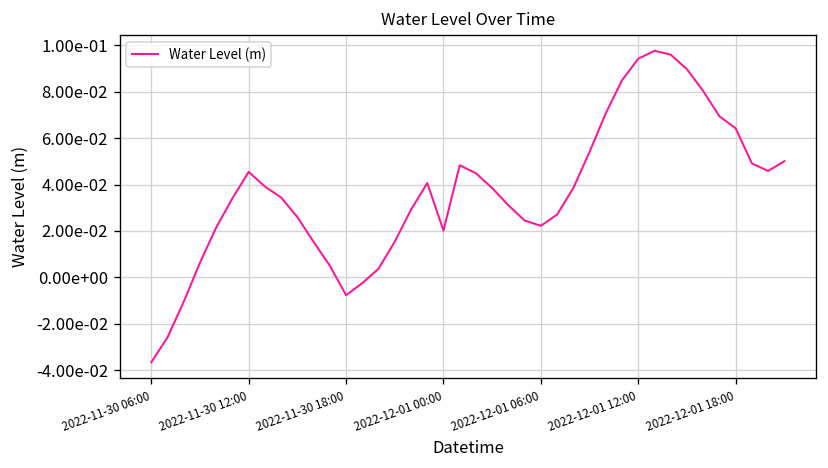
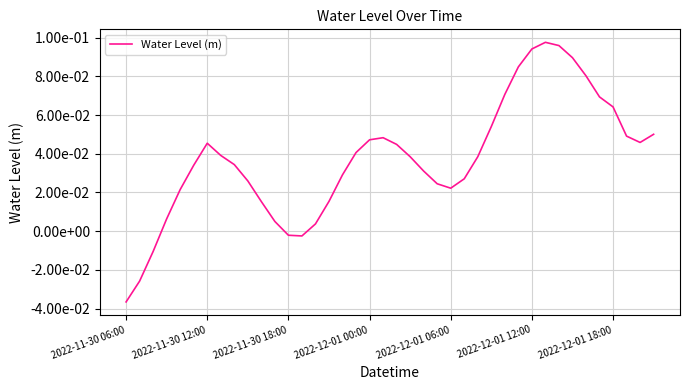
2022-11-30 18:00: -0.008 -> -0.002
2022-12-01 00:00: 0.020 -> 0.047
